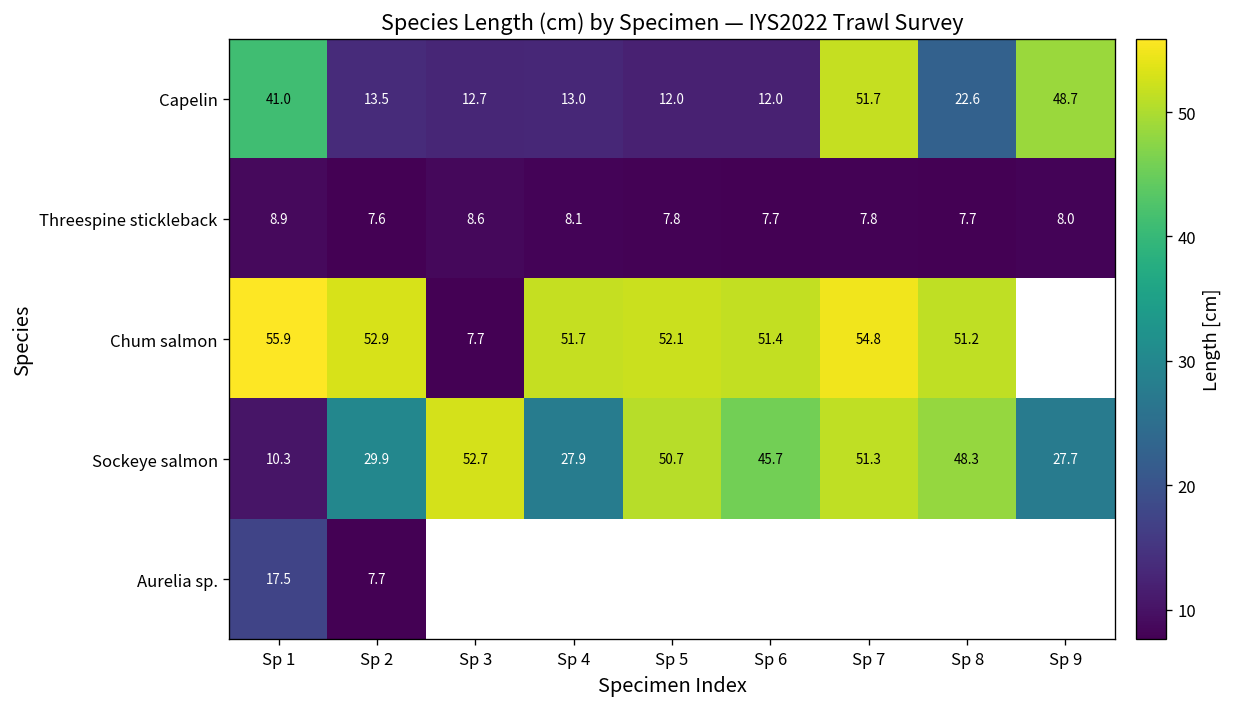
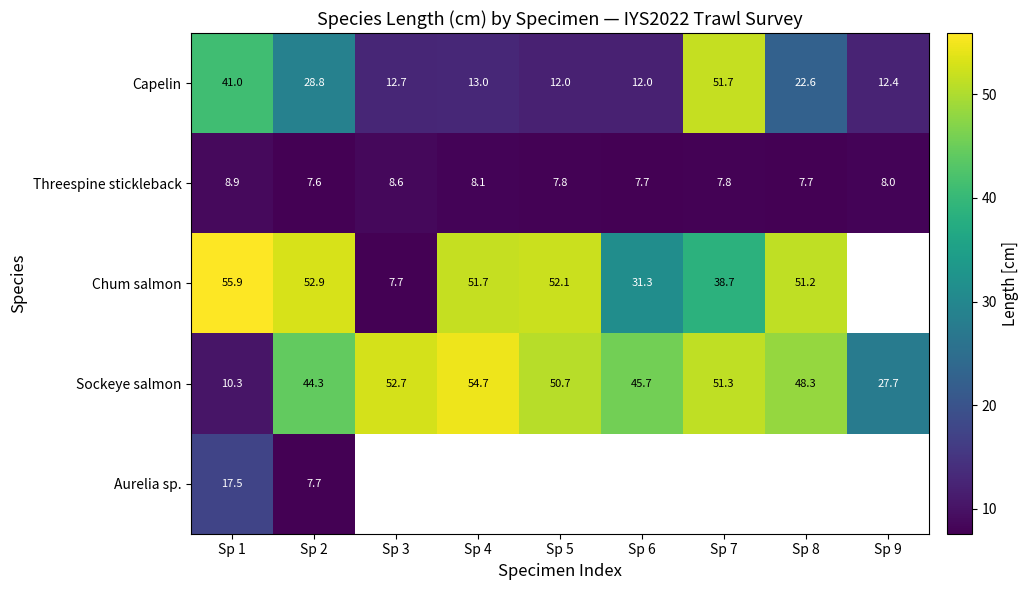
Capelin, Sp 2: 13.5 -> 28.8
Capelin, Sp 9: 48.7 -> 12.4
Chum salmon, Sp 6: 51.4 -> 31.3
Chum salmon, Sp 7: 54.8 -> 38.7
Sockeye salmon, Sp 2: 29.9 -> 44.3
Sockeye salmon, Sp 4: 27.9 -> 54.7
